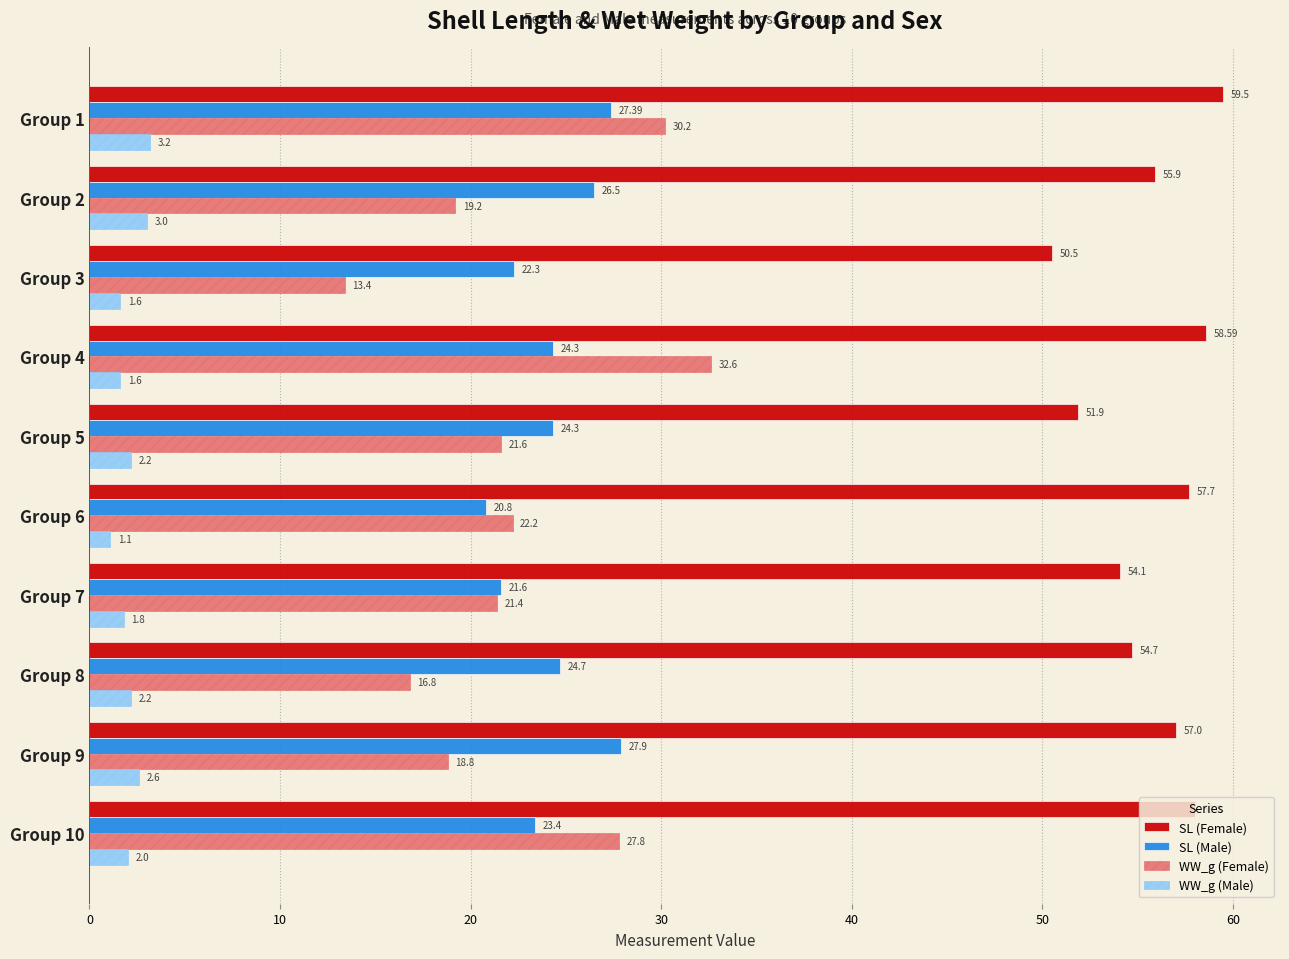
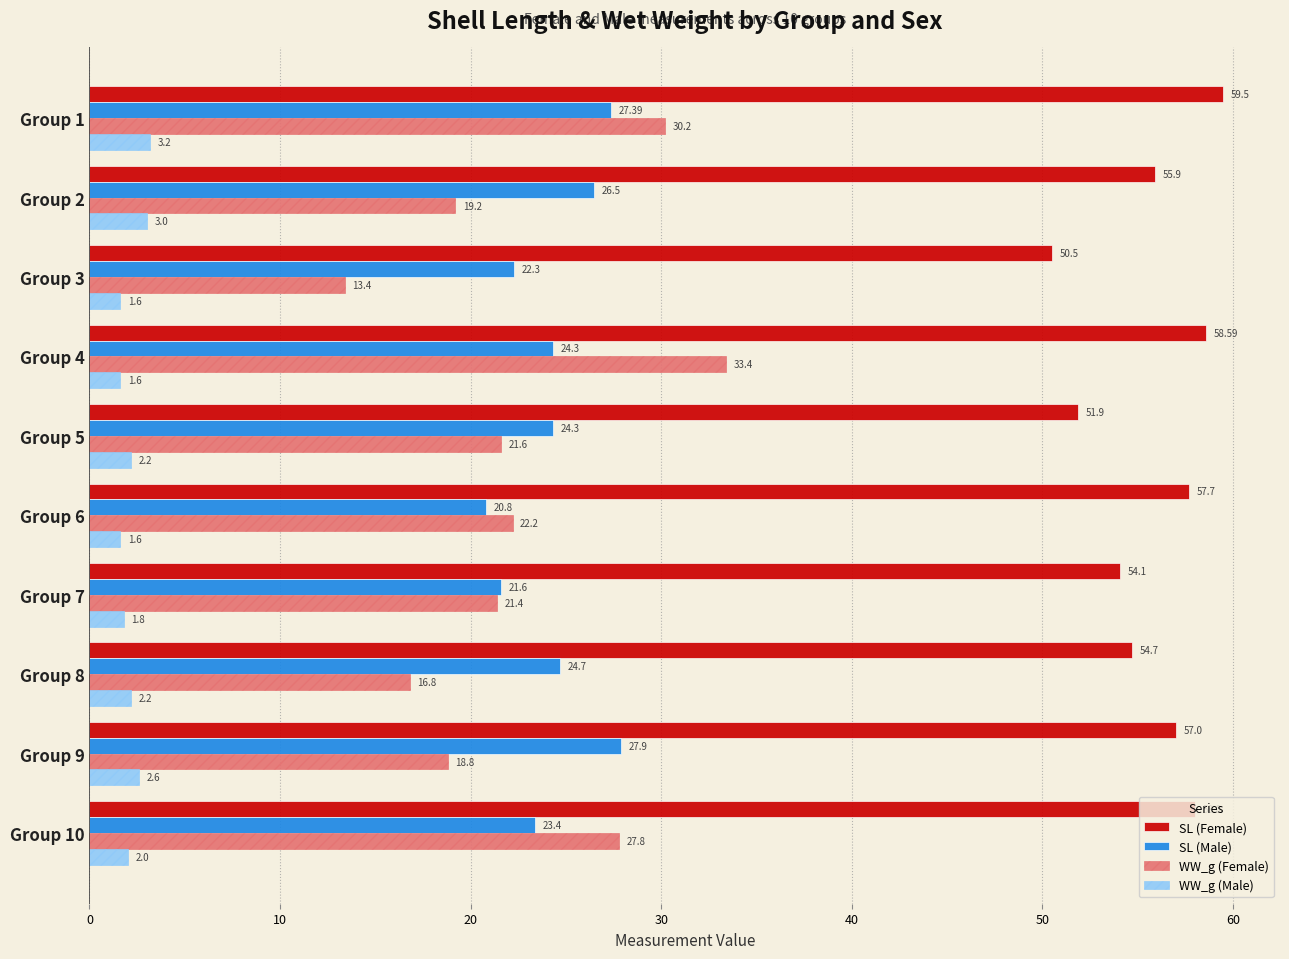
WW_g (Female), Group 4: 32.6 -> 33.4
WW_g (Male), Group 6: 1.1 -> 1.6
